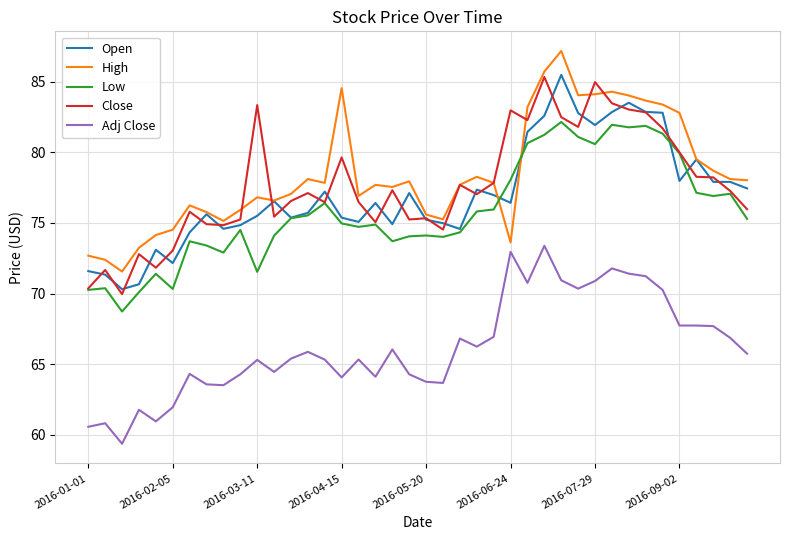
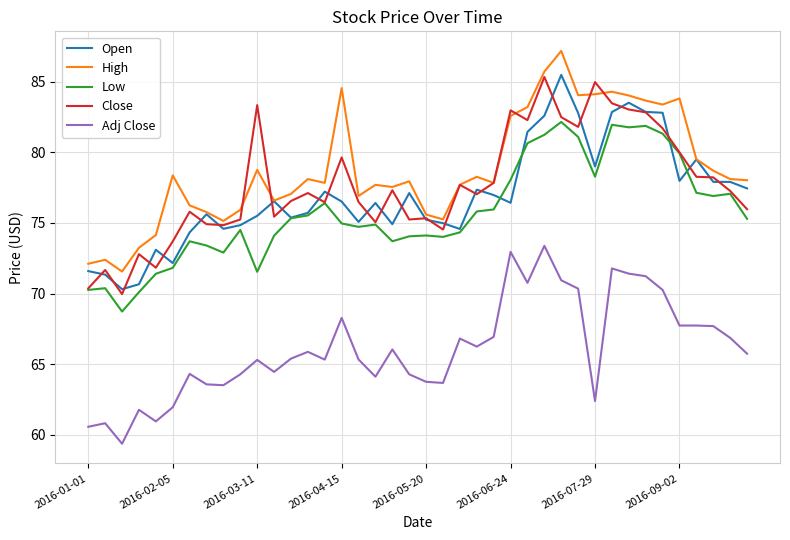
High, 2016-01-01: 72.7 -> 72.1
High, 2016-02-05: 74.5 -> 78.4
Low, 2016-02-05: 70.3 -> 71.8
Close, 2016-02-05: 73.0 -> 73.7
High, 2016-03-11: 76.8 -> 78.8
Open, 2016-04-15: 75.4 -> 76.5
Adj Close, 2016-04-15: 64.1 -> 68.3
High, 2016-06-24: 73.6 -> 82.6
Open, 2016-07-29: 81.9 -> 79.0
Low, 2016-07-29: 80.6 -> 78.3
Adj Close, 2016-07-29: 70.9 -> 62.4
High, 2016-09-02: 82.8 -> 83.8
